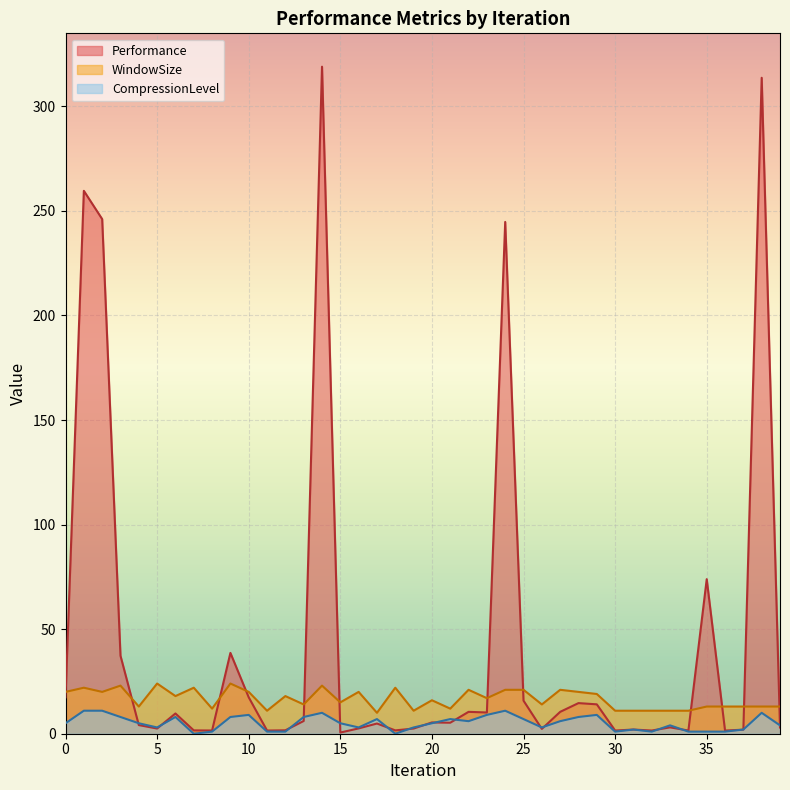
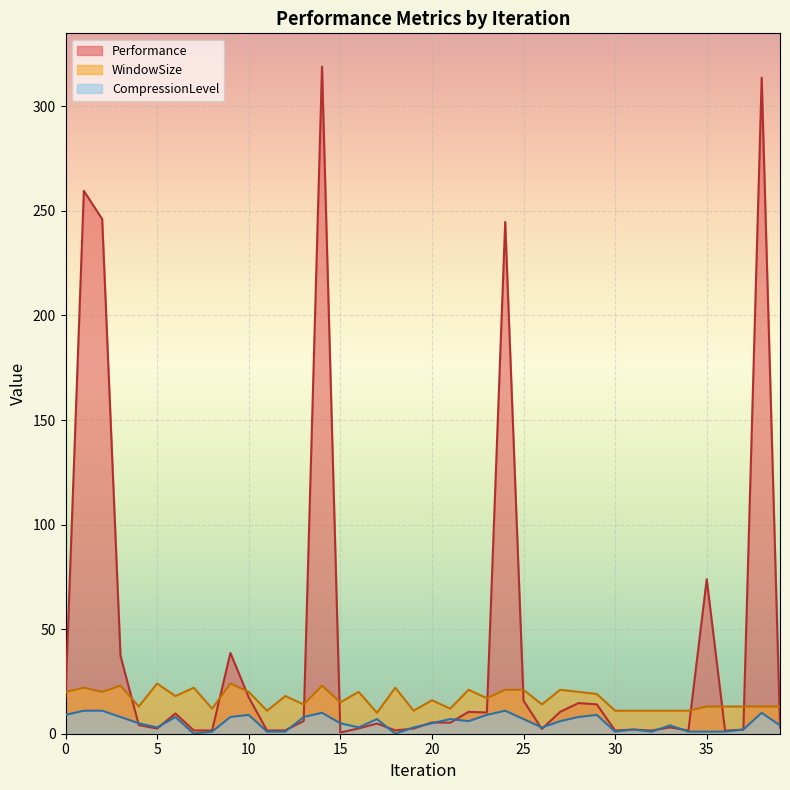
CompressionLevel, 0: 5 -> 9
